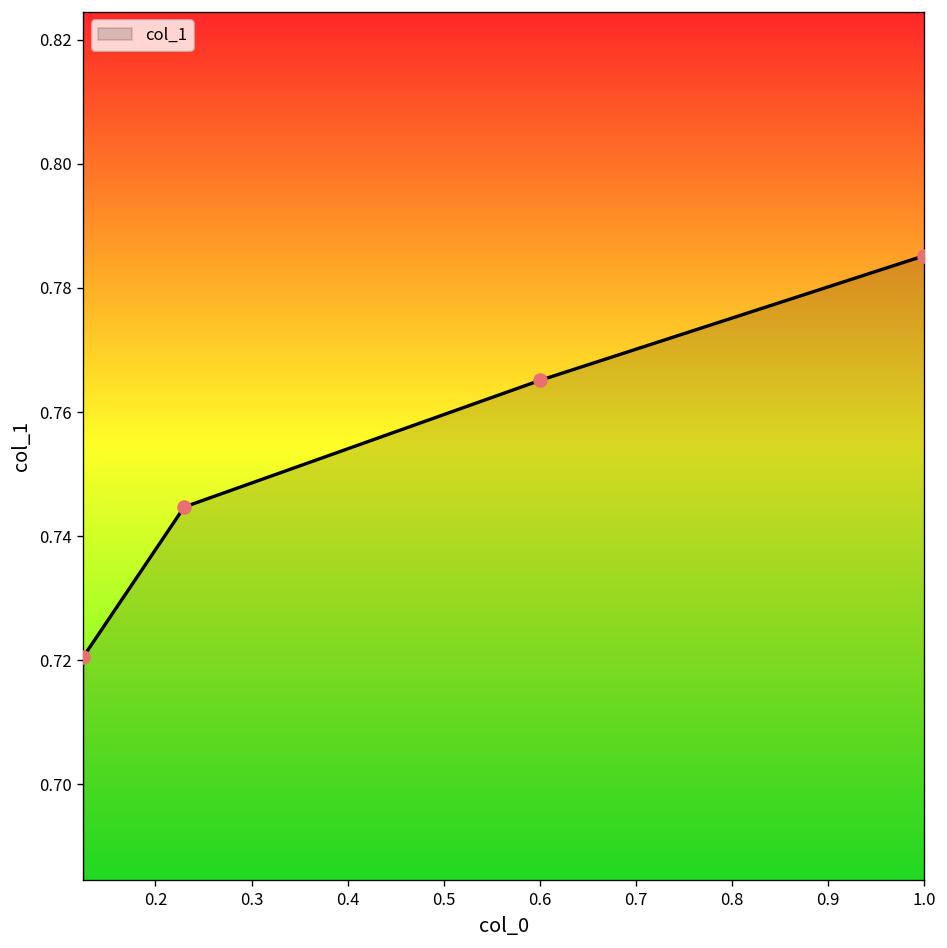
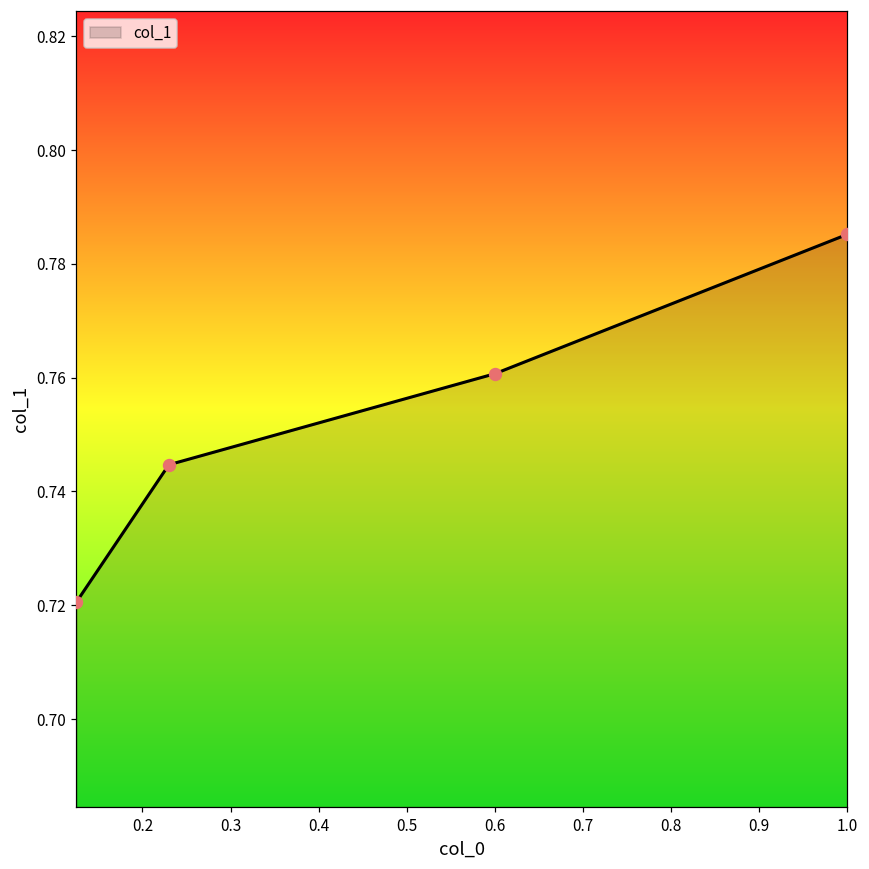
0.6: 0.765 -> 0.761
